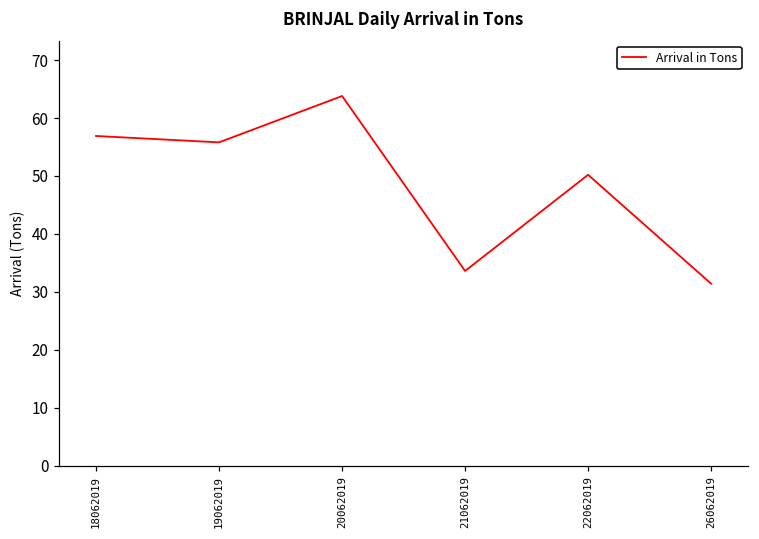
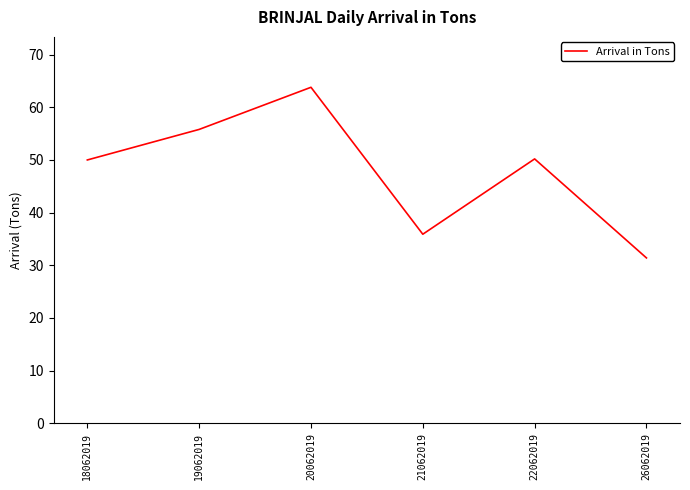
18062019: 57 -> 50
21062019: 34 -> 36
